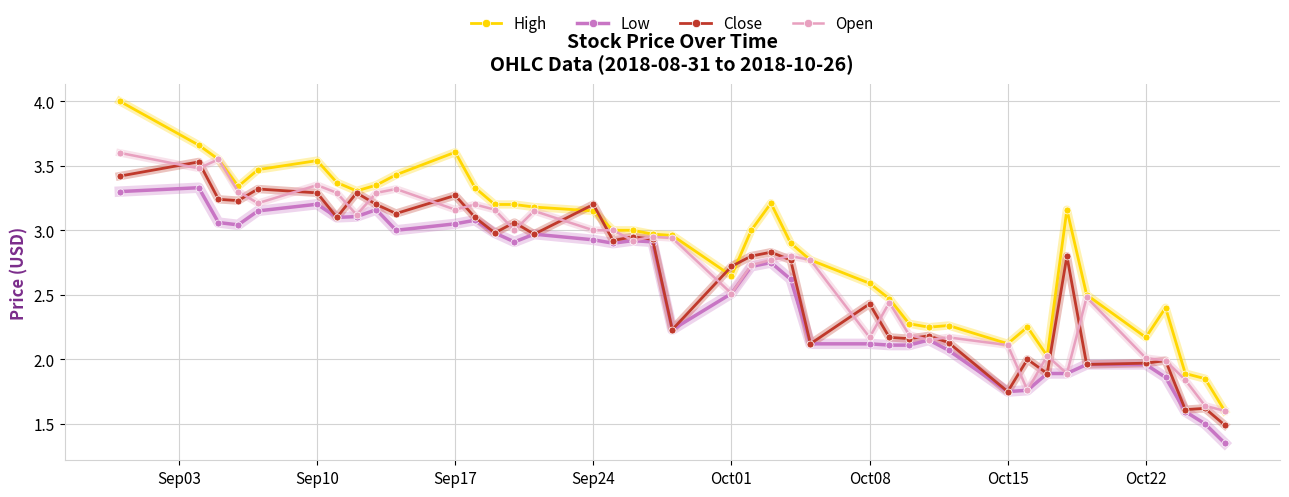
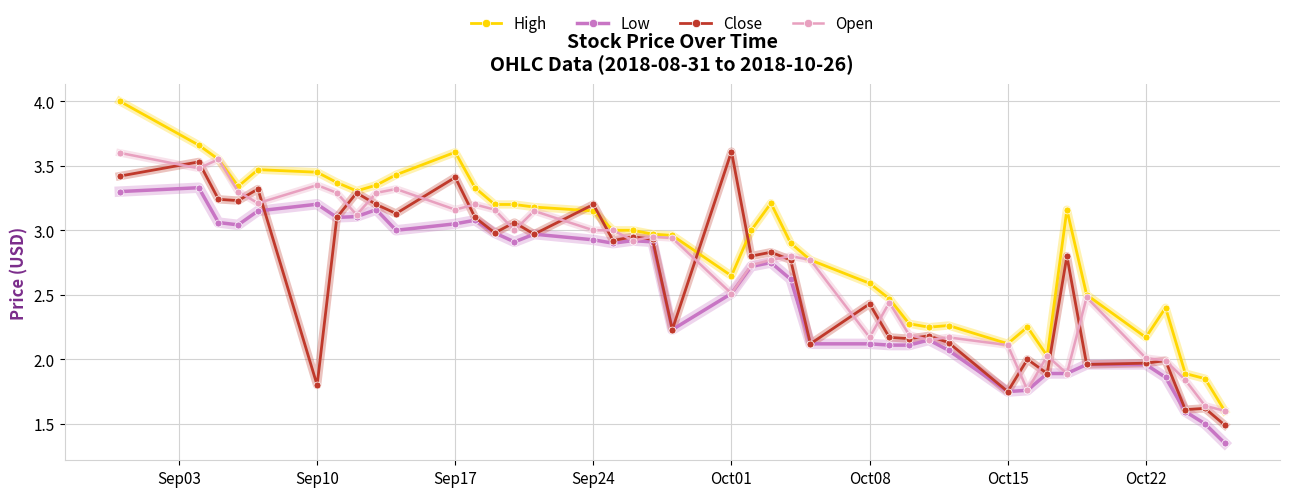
High, Sep10: 3.54 -> 3.45
Close, Sep10: 3.29 -> 1.80
Close, Sep17: 3.27 -> 3.41
Close, Oct01: 2.72 -> 3.61
